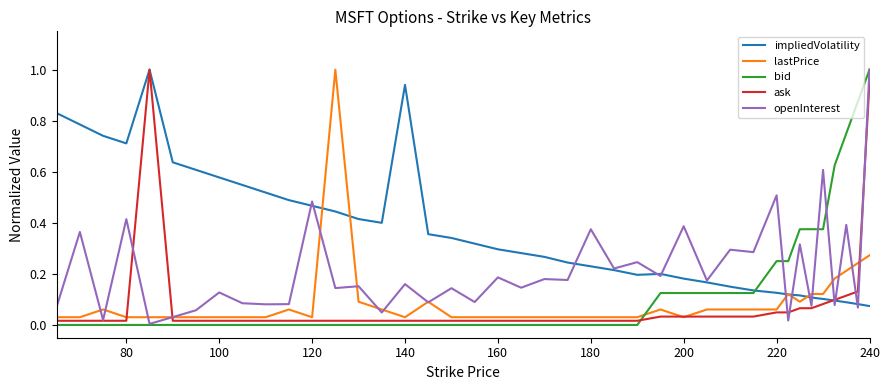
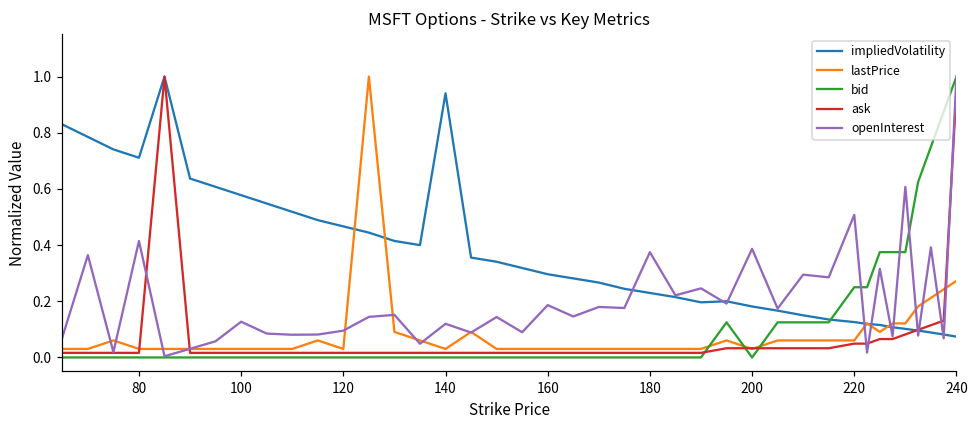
openInterest, 120: 0.48 -> 0.10
openInterest, 140: 0.16 -> 0.12
bid, 200: 0.13 -> 0.00
